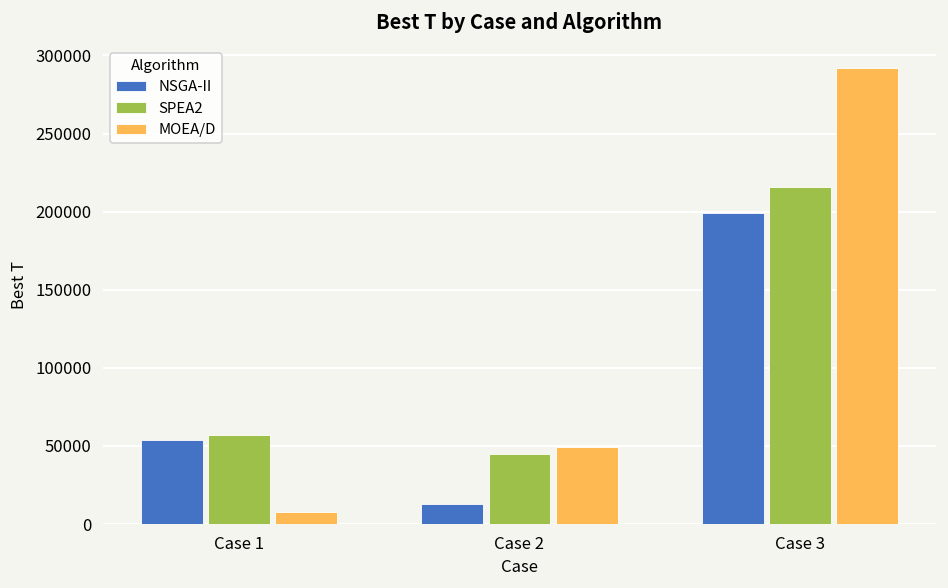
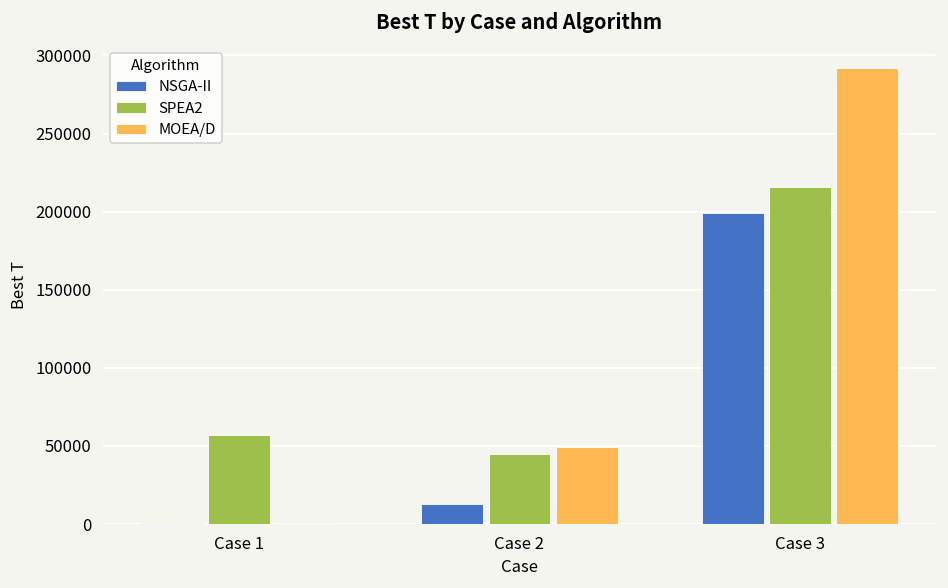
NSGA-II, Case 1: 54000 -> 1000
MOEA/D, Case 1: 8000 -> 1000
